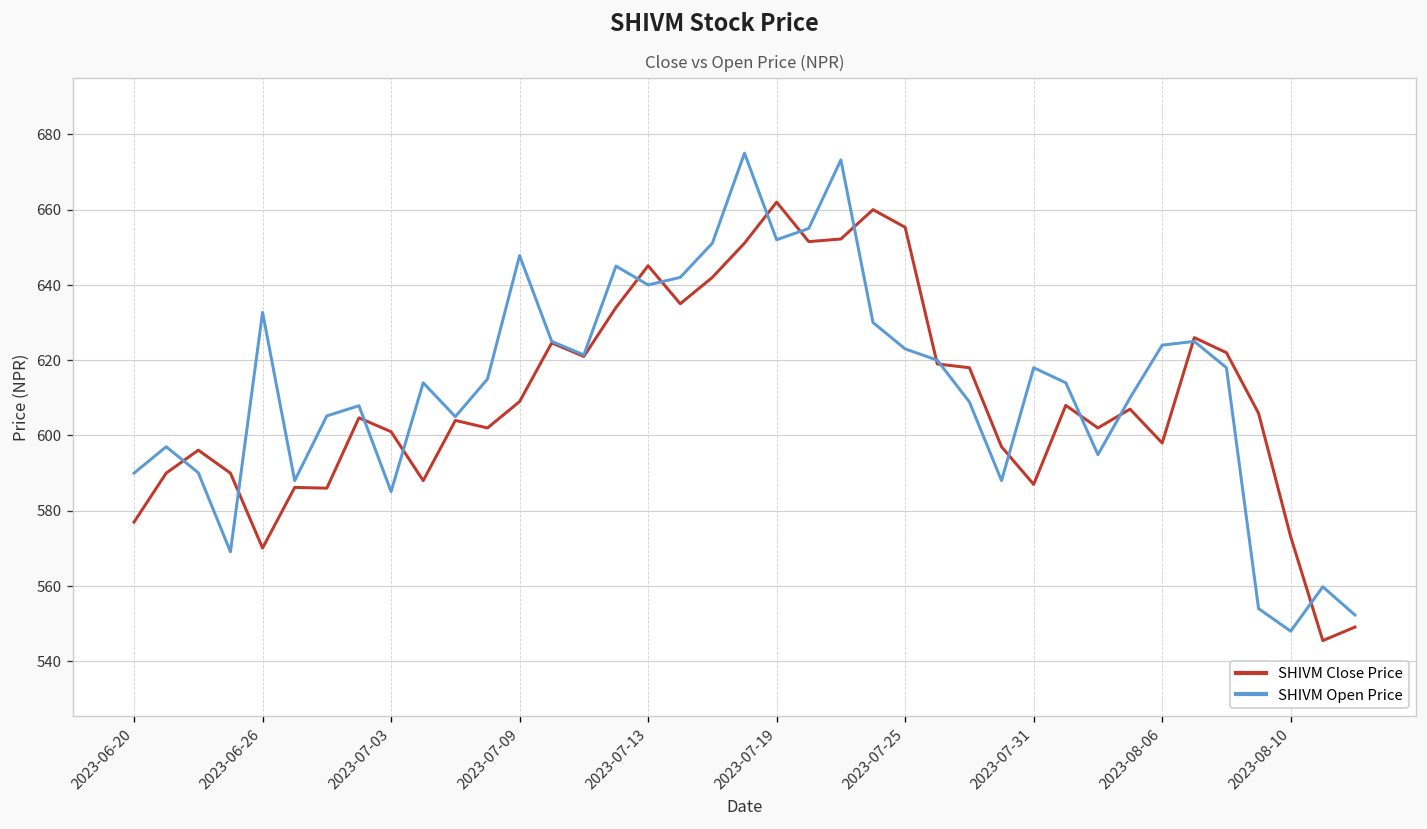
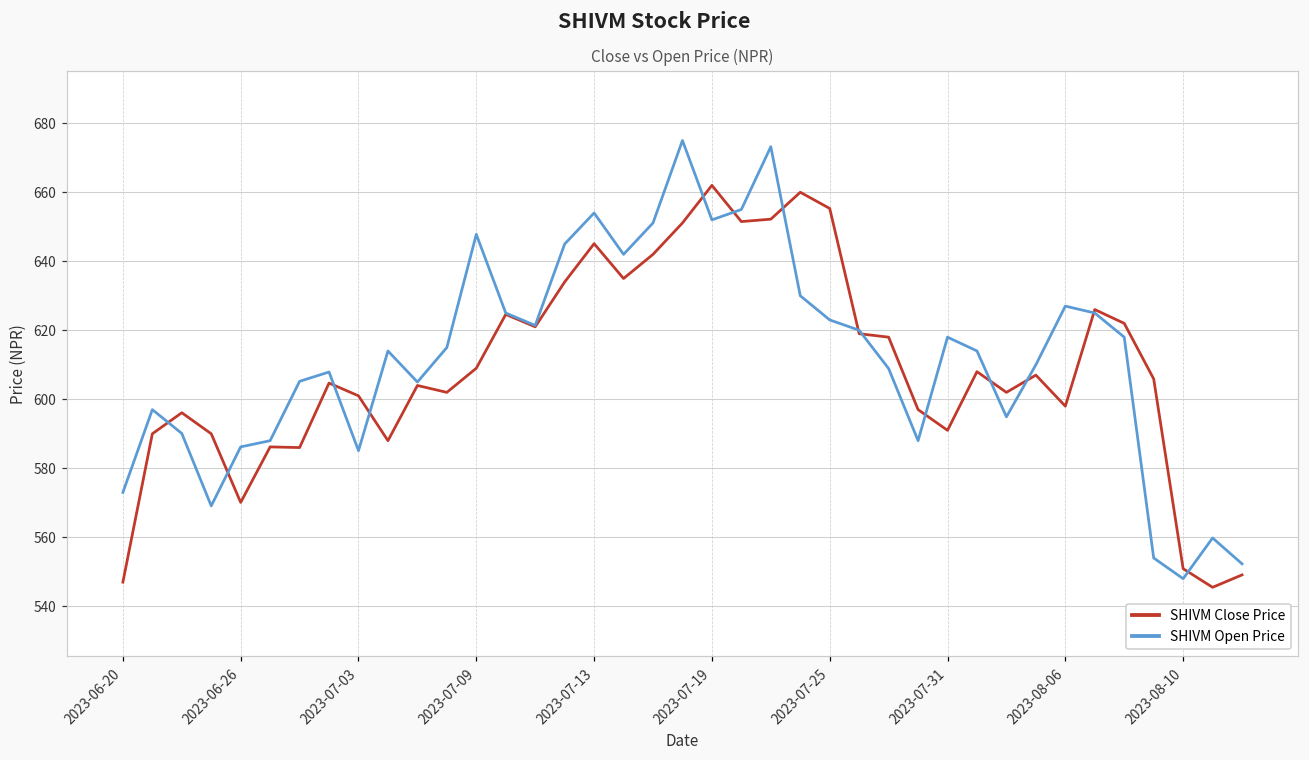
SHIVM Close Price, 2023-06-20: 577 -> 547
SHIVM Open Price, 2023-06-20: 590 -> 573
SHIVM Open Price, 2023-06-26: 633 -> 586
SHIVM Open Price, 2023-07-13: 640 -> 654
SHIVM Close Price, 2023-07-31: 587 -> 591
SHIVM Open Price, 2023-08-06: 624 -> 627
SHIVM Close Price, 2023-08-10: 573 -> 551
